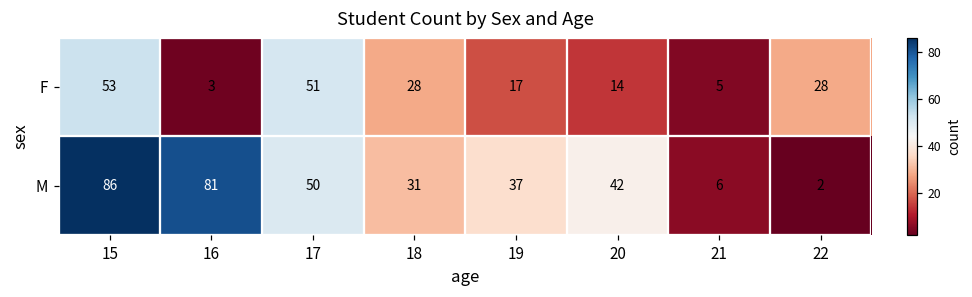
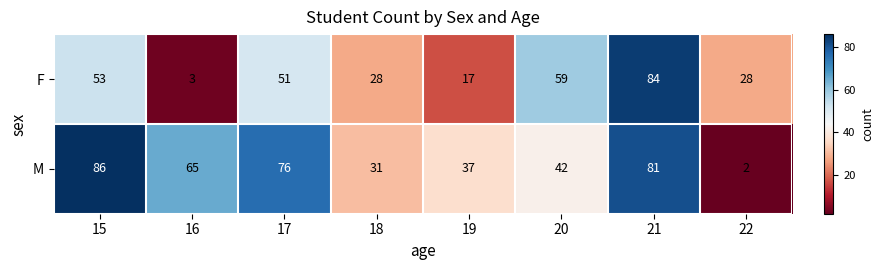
F, 20: 14 -> 59
F, 21: 5 -> 84
M, 16: 81 -> 65
M, 17: 50 -> 76
M, 21: 6 -> 81
